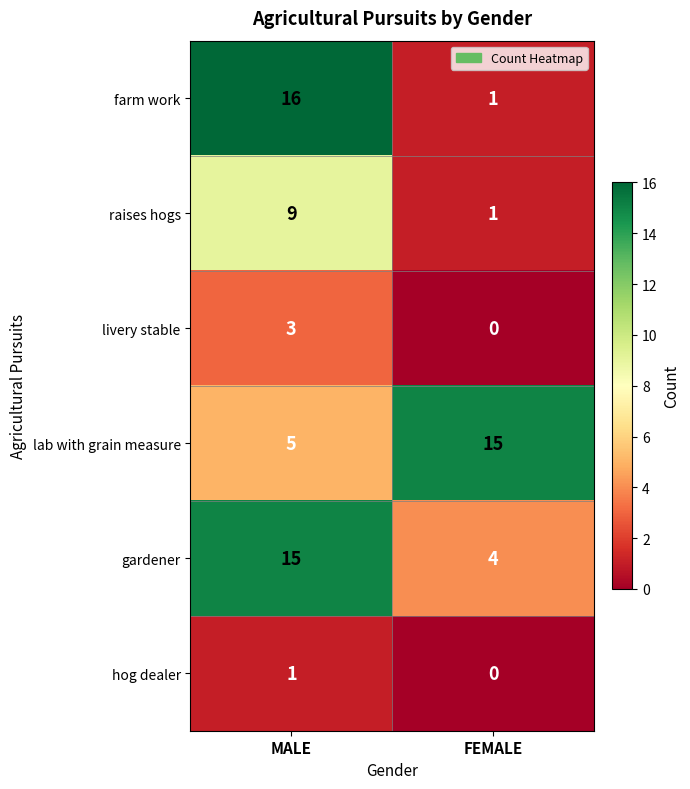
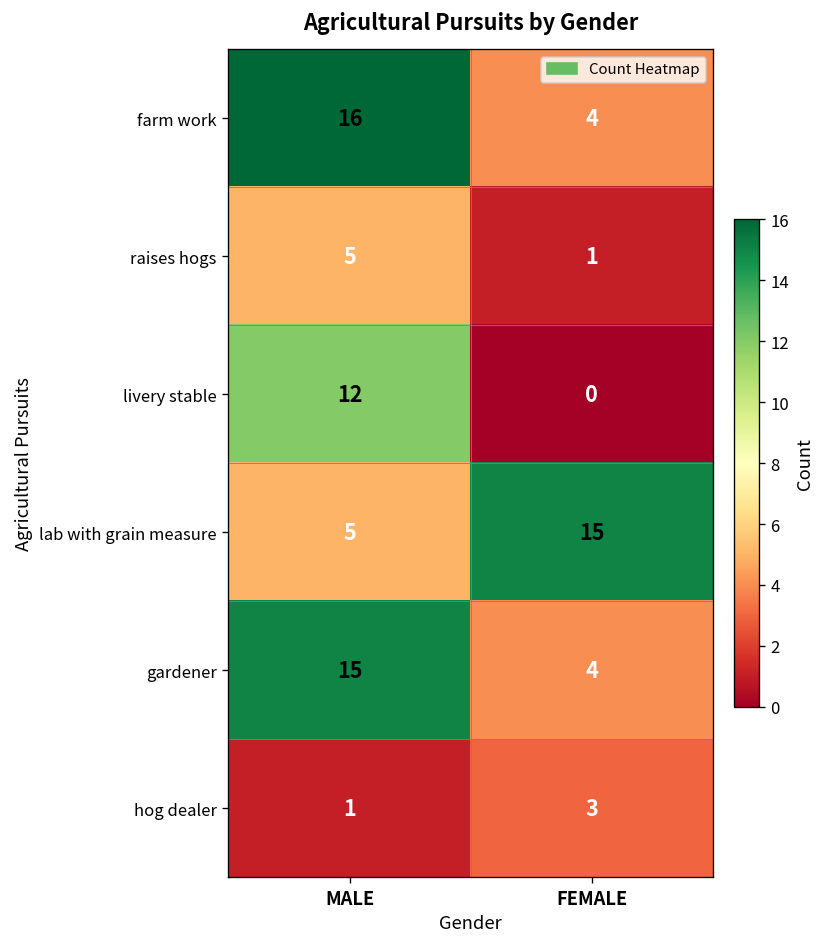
farm work, FEMALE: 1 -> 4
raises hogs, MALE: 9 -> 5
livery stable, MALE: 3 -> 12
hog dealer, FEMALE: 0 -> 3
